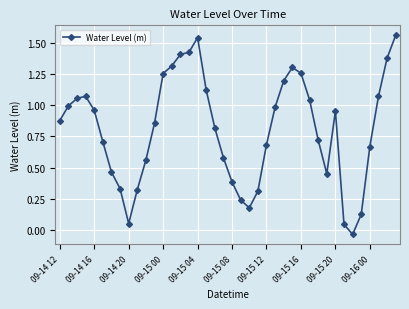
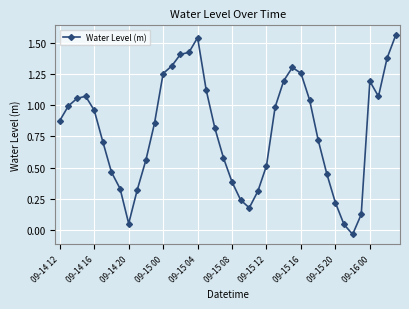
09-15 12: 0.69 -> 0.52
09-15 20: 0.95 -> 0.22
09-16 00: 0.67 -> 1.19
